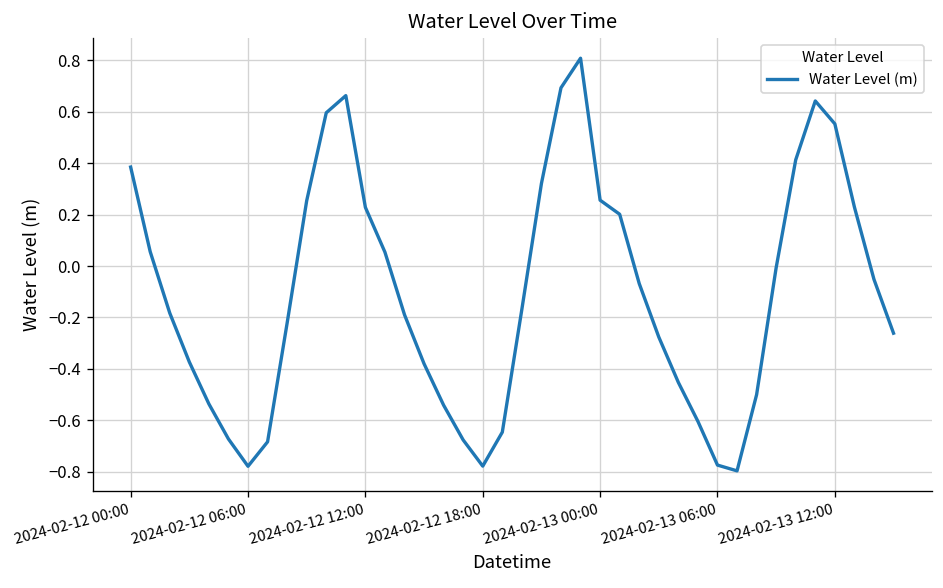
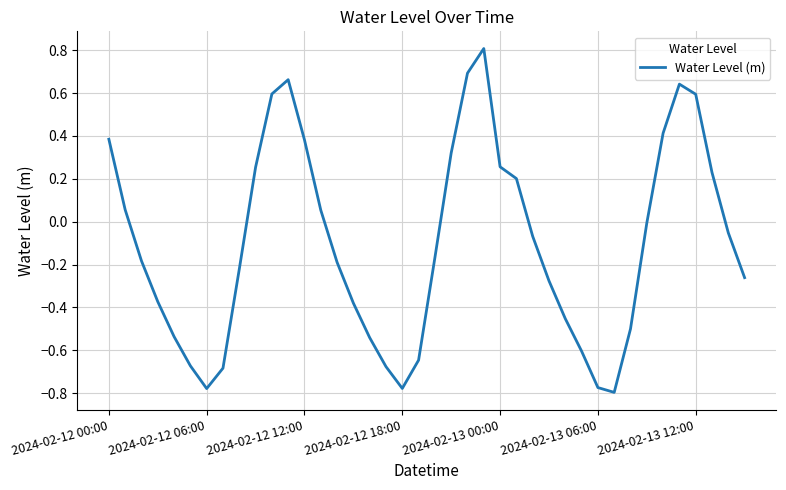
2024-02-12 12:00: 0.23 -> 0.38
2024-02-13 12:00: 0.55 -> 0.59
